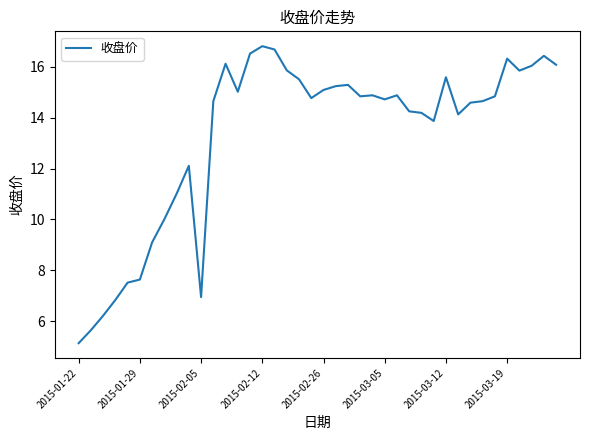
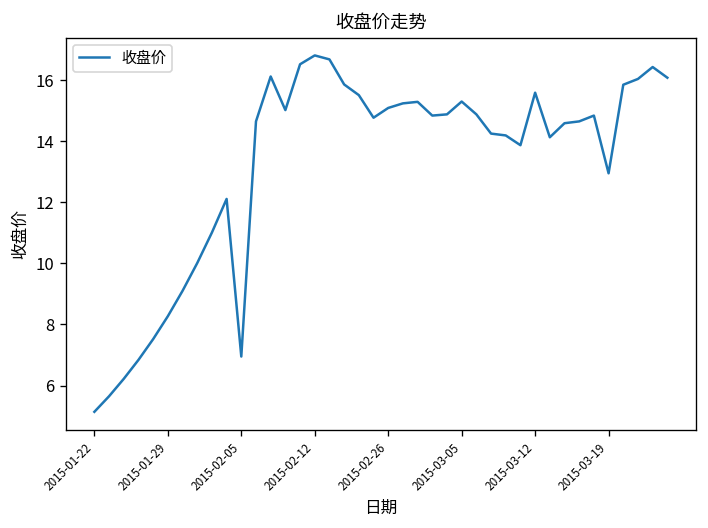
2015-01-29: 7.6 -> 8.3
2015-03-05: 14.7 -> 15.3
2015-03-19: 16.3 -> 13.0
